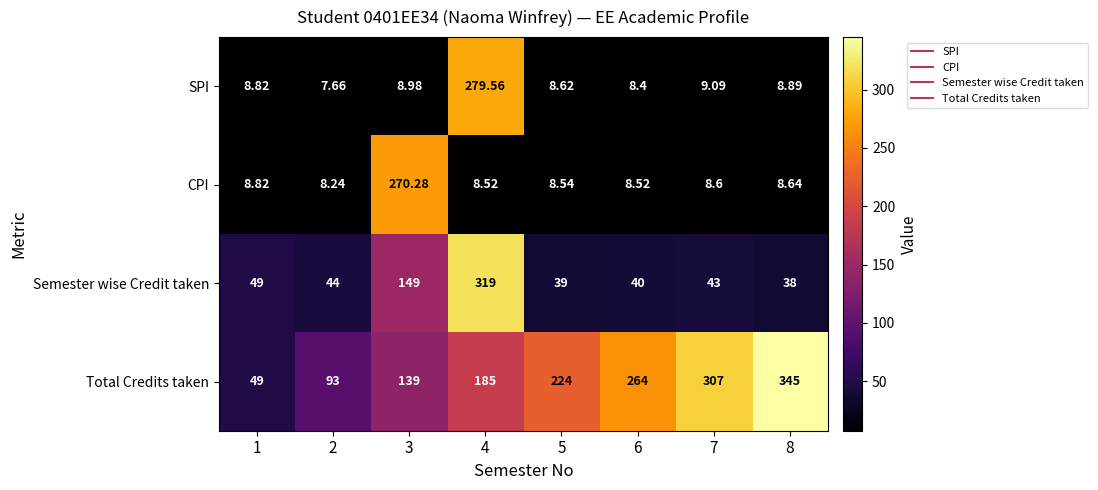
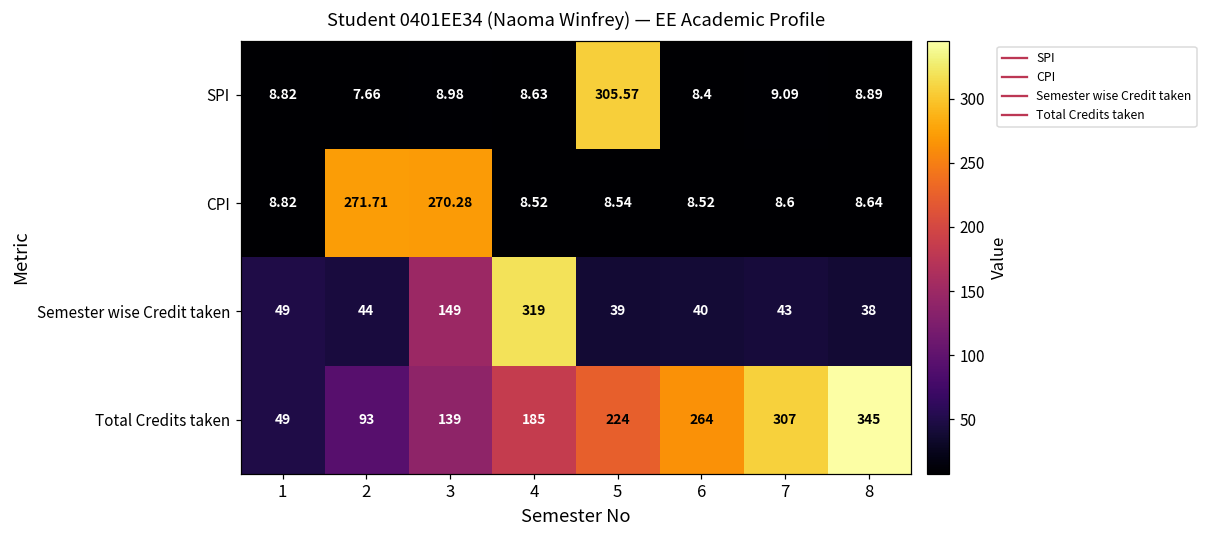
SPI, 4: 279.56 -> 8.63
SPI, 5: 8.62 -> 305.57
CPI, 2: 8.24 -> 271.71
